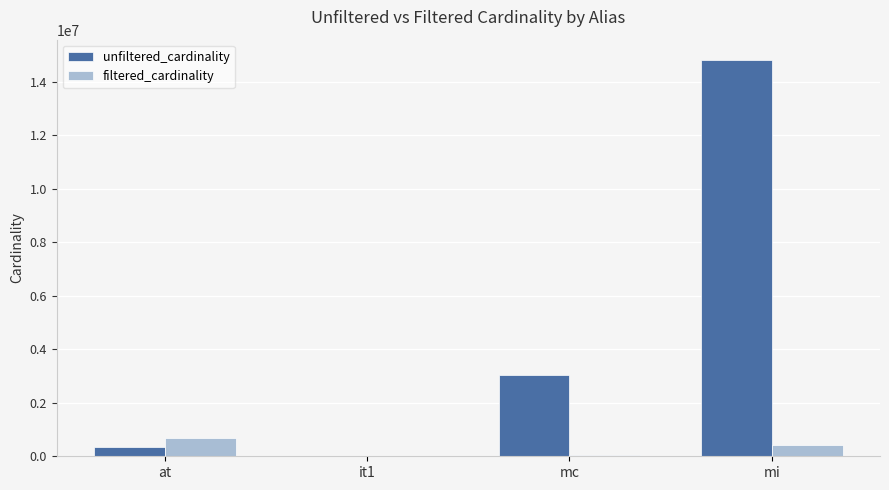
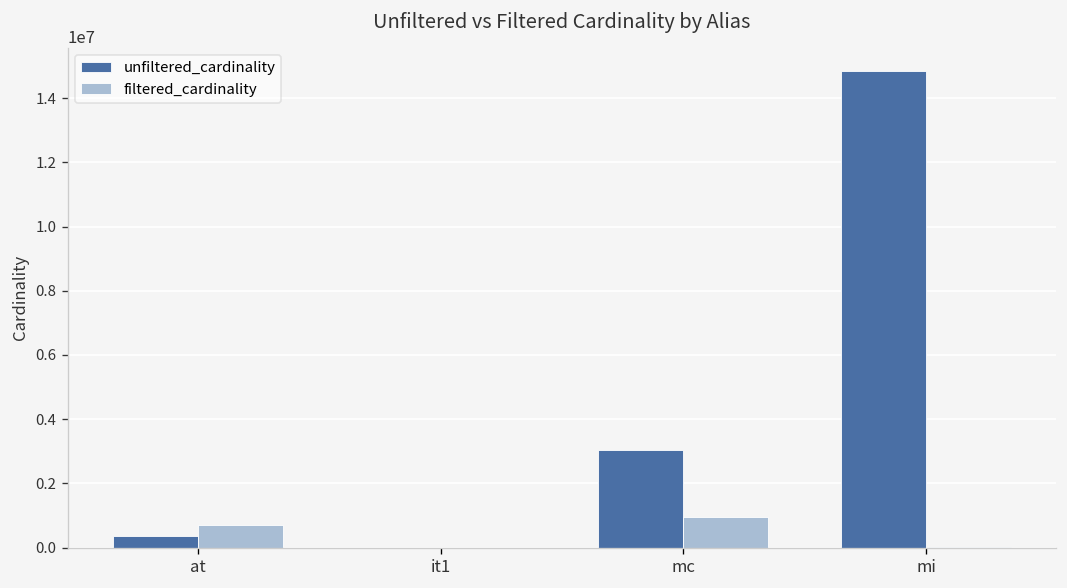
filtered_cardinality, mc: 100000 -> 1000000
filtered_cardinality, mi: 400000 -> 0
